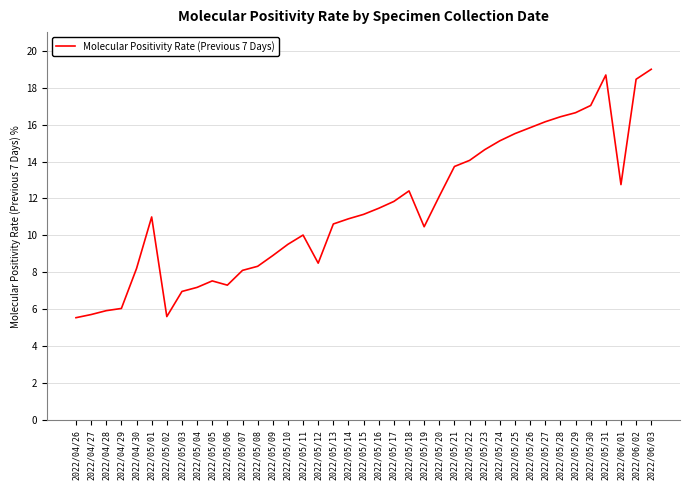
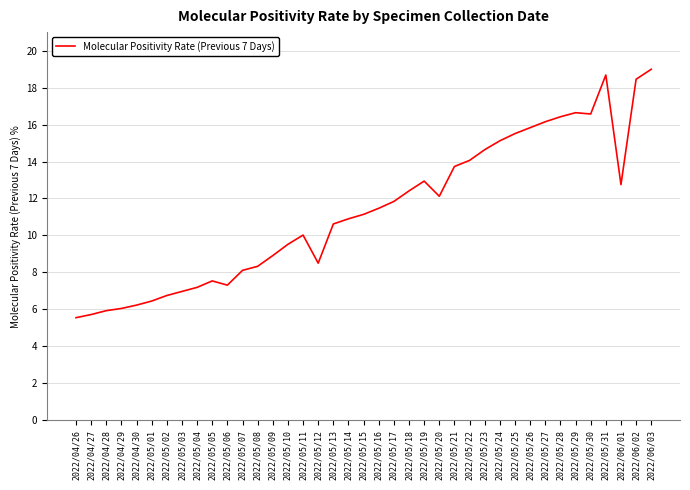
2022/04/30: 8.2 -> 6.2
2022/05/01: 11.0 -> 6.5
2022/05/02: 5.6 -> 6.8
2022/05/19: 10.5 -> 12.9
2022/05/30: 17.0 -> 16.6
